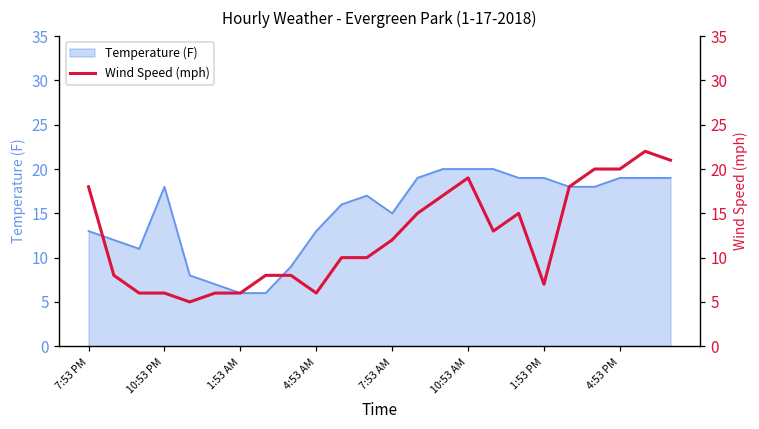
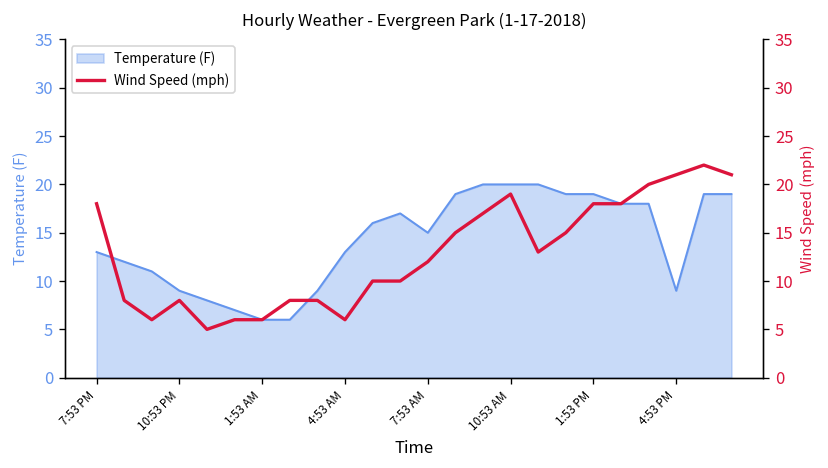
Temperature (F), 10:53 PM: 18 -> 9
Temperature (F), 4:53 PM: 19 -> 9
Wind Speed (mph), 10:53 PM: 6 -> 8
Wind Speed (mph), 1:53 PM: 7 -> 18
Wind Speed (mph), 4:53 PM: 20 -> 21
